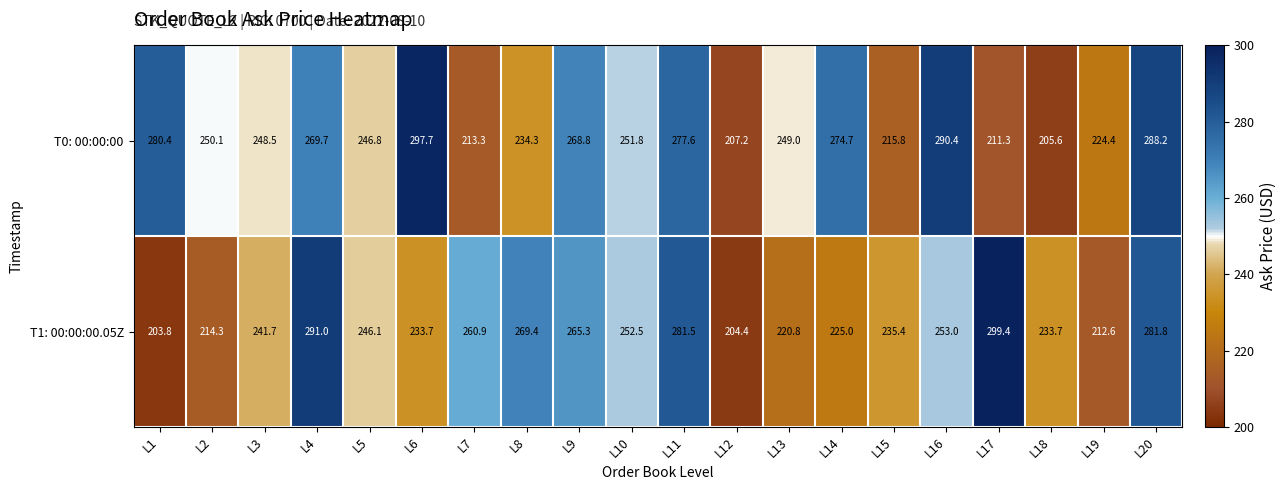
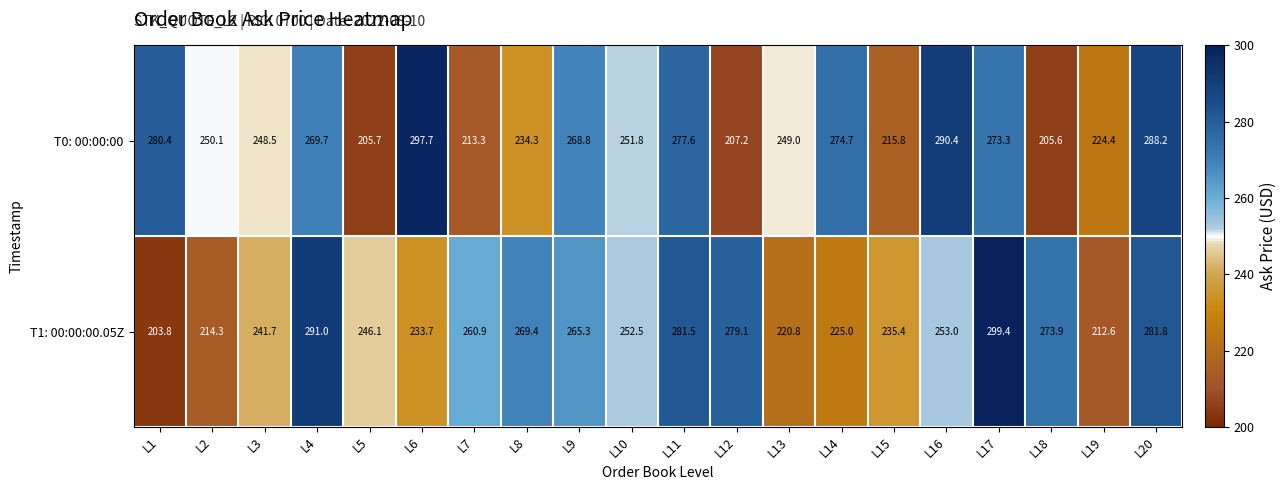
T0: 00:00:00, L5: 246.8 -> 205.7
T0: 00:00:00, L17: 211.3 -> 273.3
T1: 00:00:00.05Z, L12: 204.4 -> 279.1
T1: 00:00:00.05Z, L18: 233.7 -> 273.9
